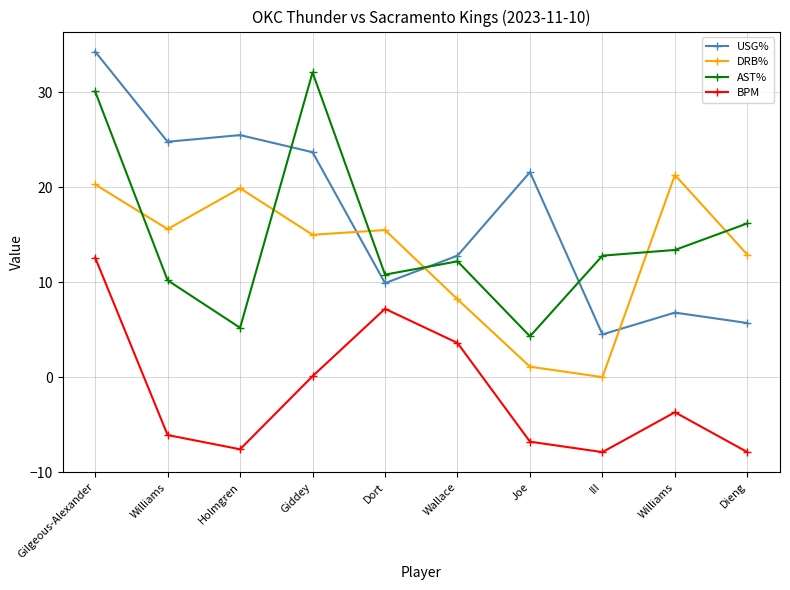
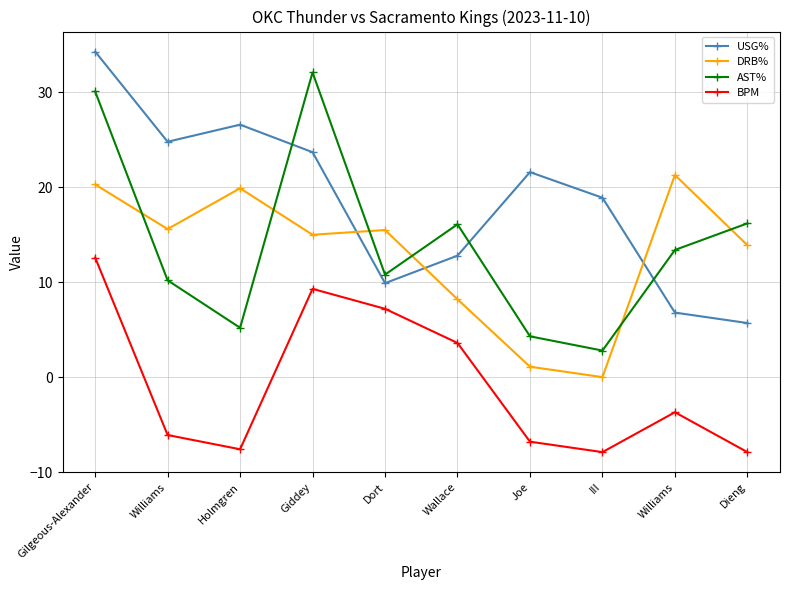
USG%, Holmgren: 26 -> 27
BPM, Giddey: 0 -> 9
AST%, Wallace: 12 -> 16
USG%, III: 5 -> 19
AST%, III: 13 -> 3
DRB%, Dieng: 13 -> 14
